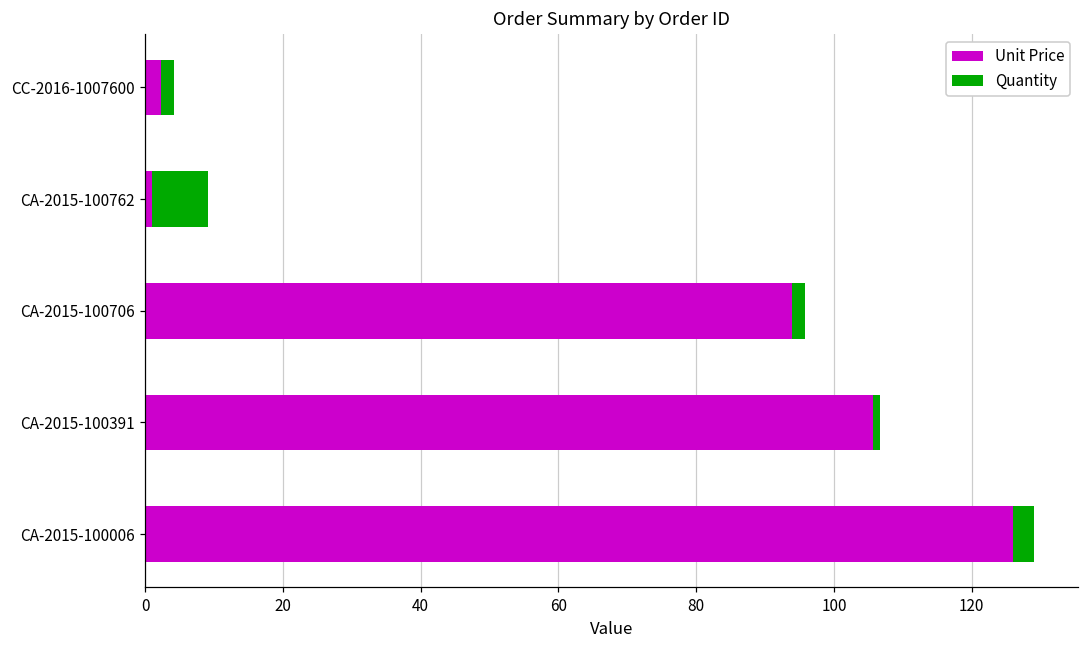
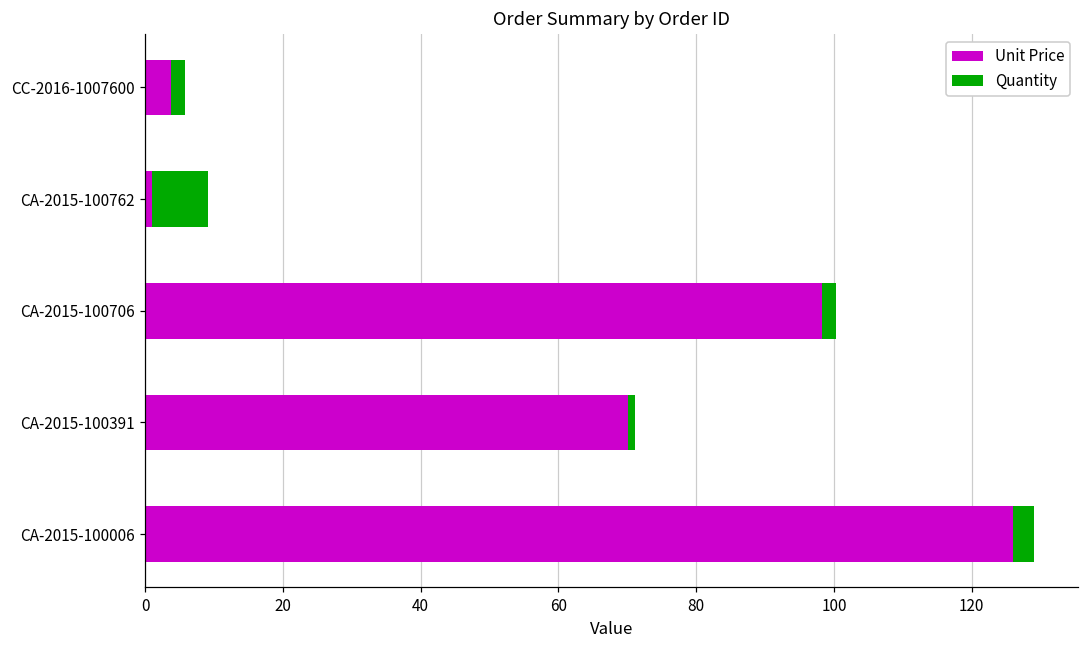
Unit Price, CC-2016-1007600: 2 -> 4
Unit Price, CA-2015-100706: 94 -> 98
Unit Price, CA-2015-100391: 106 -> 70
